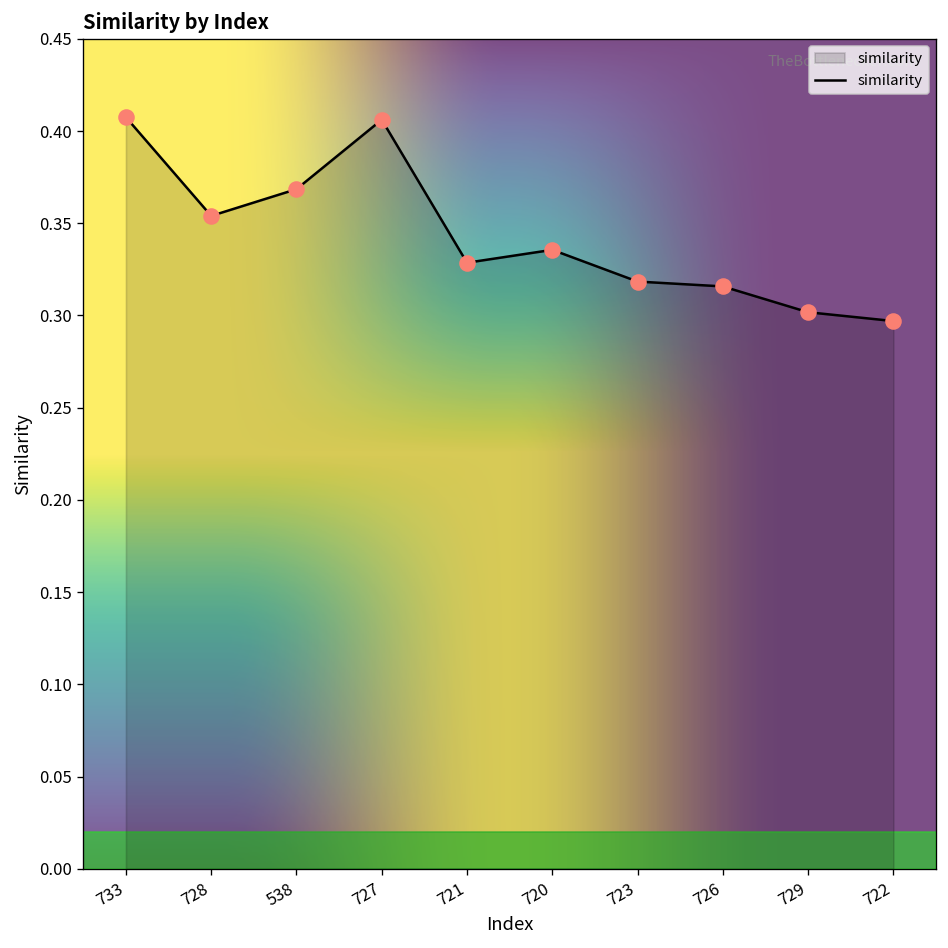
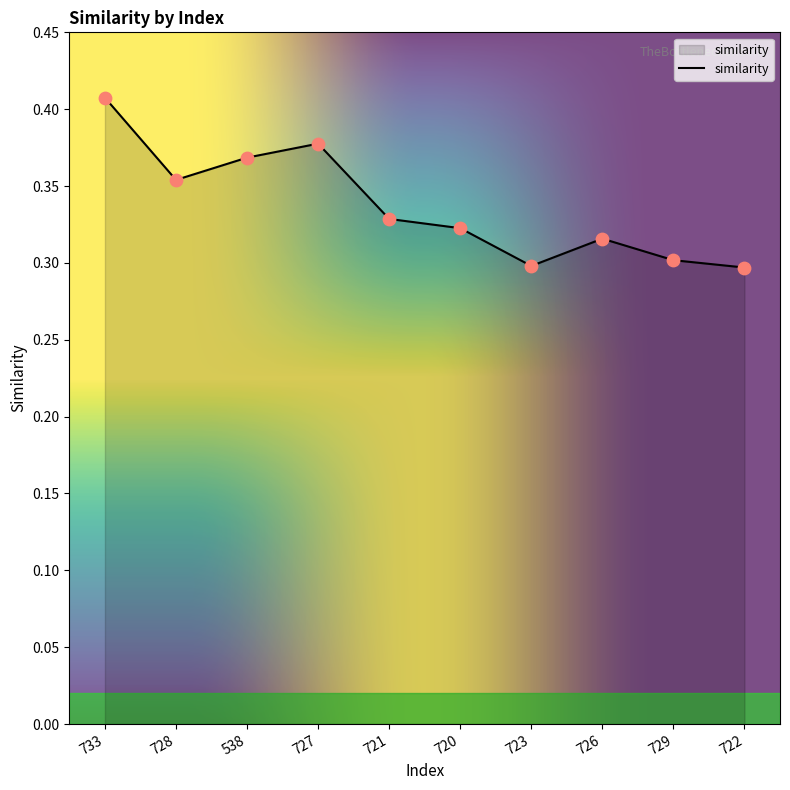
727: 0.406 -> 0.378
720: 0.336 -> 0.323
723: 0.318 -> 0.298
